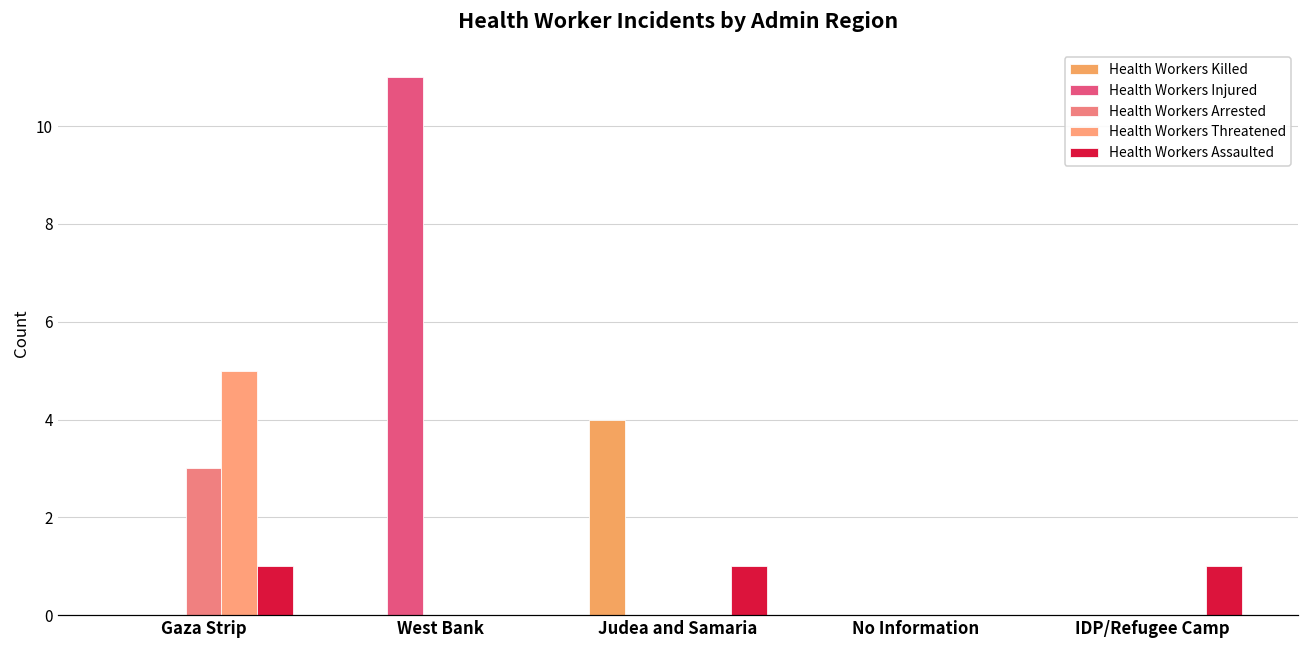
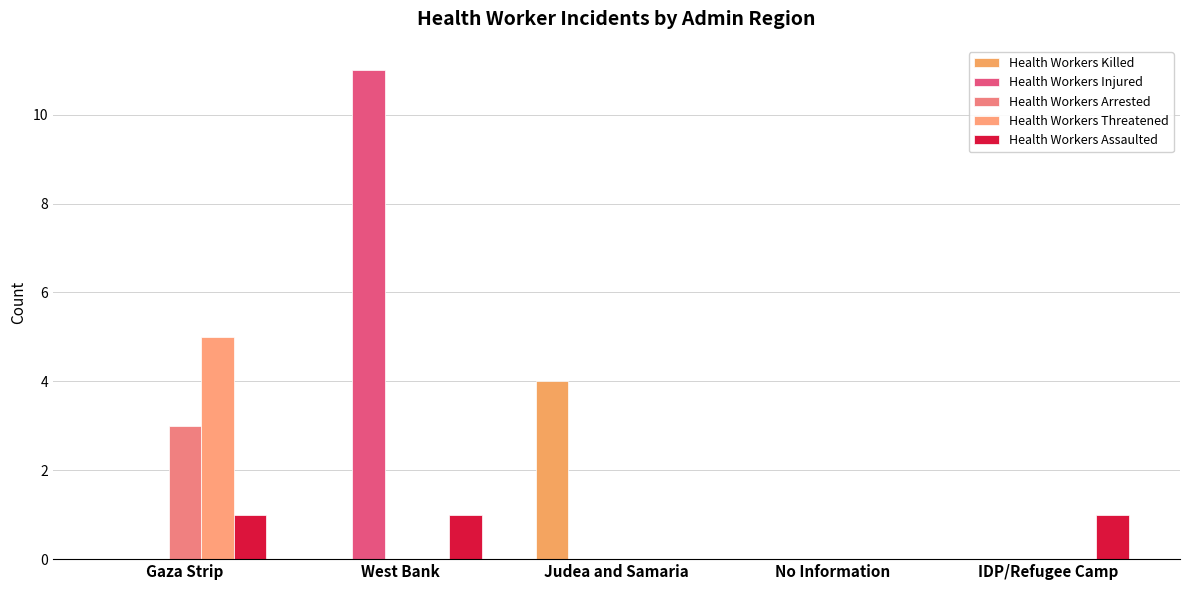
Health Workers Assaulted, West Bank: 0 -> 1
Health Workers Assaulted, Judea and Samaria: 1 -> 0
